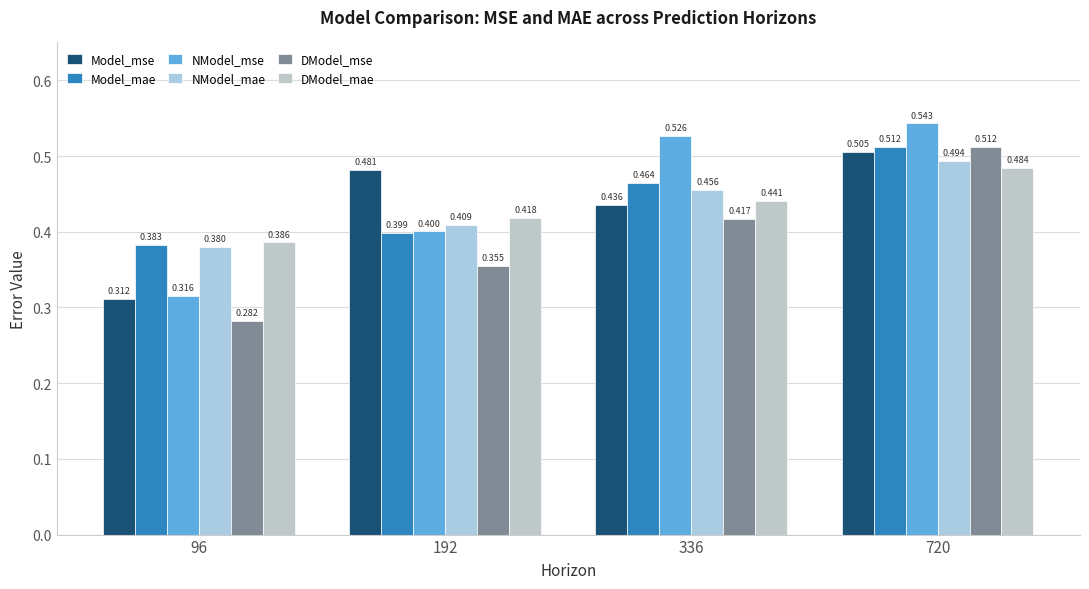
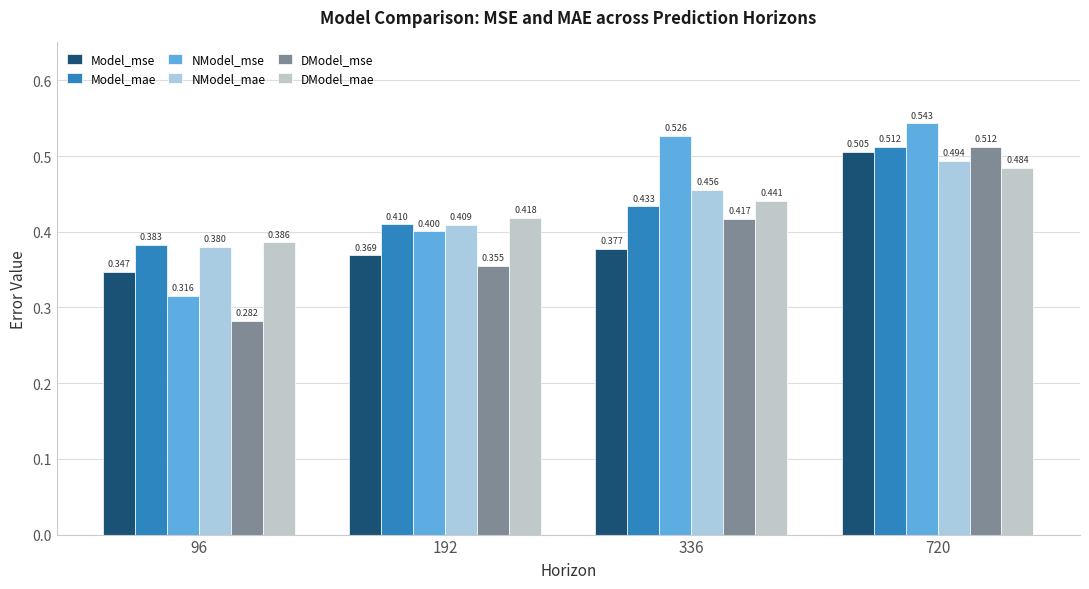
Model_mse, 96: 0.312 -> 0.347
Model_mse, 192: 0.481 -> 0.369
Model_mae, 192: 0.399 -> 0.410
Model_mse, 336: 0.436 -> 0.377
Model_mae, 336: 0.464 -> 0.433
